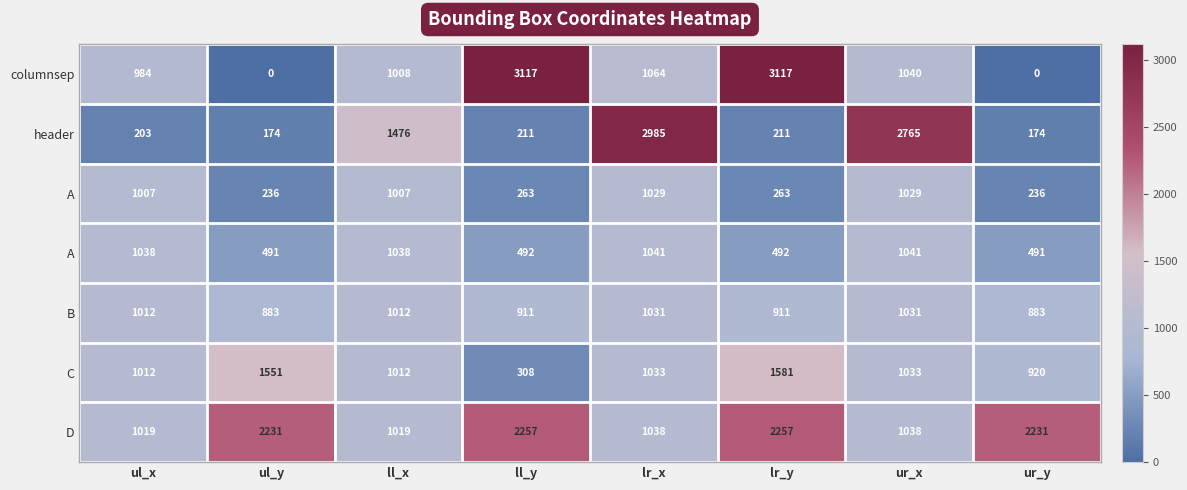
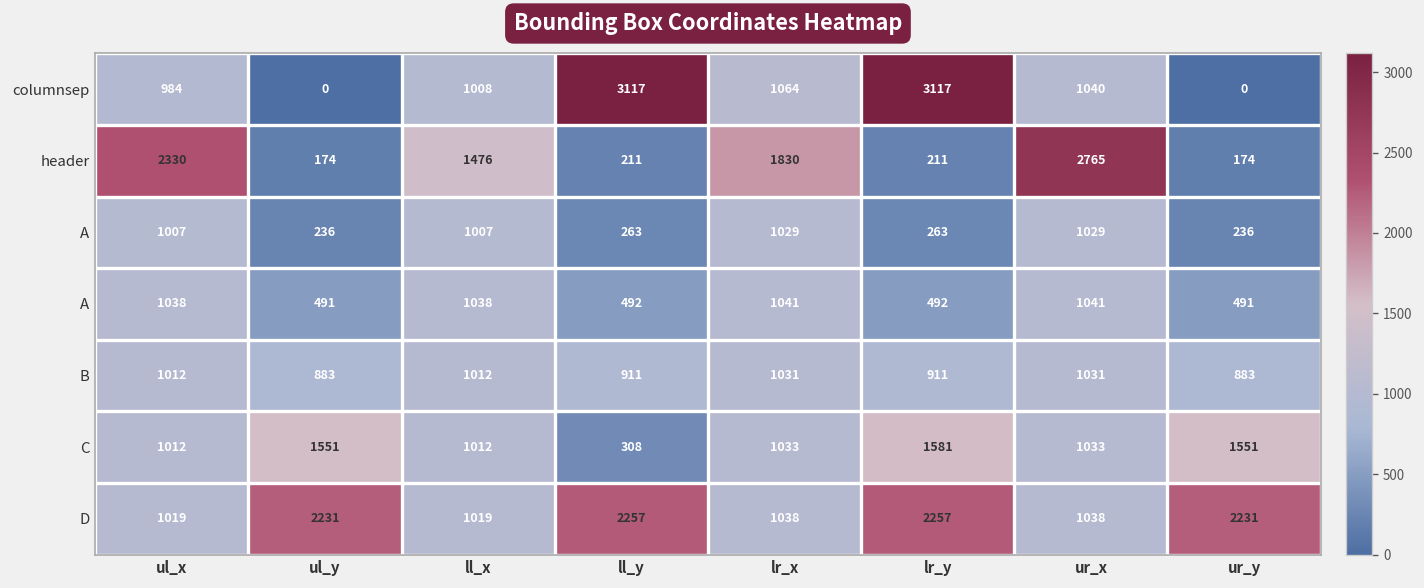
header, ul_x: 203 -> 2330
header, lr_x: 2985 -> 1830
C, ur_y: 920 -> 1551
